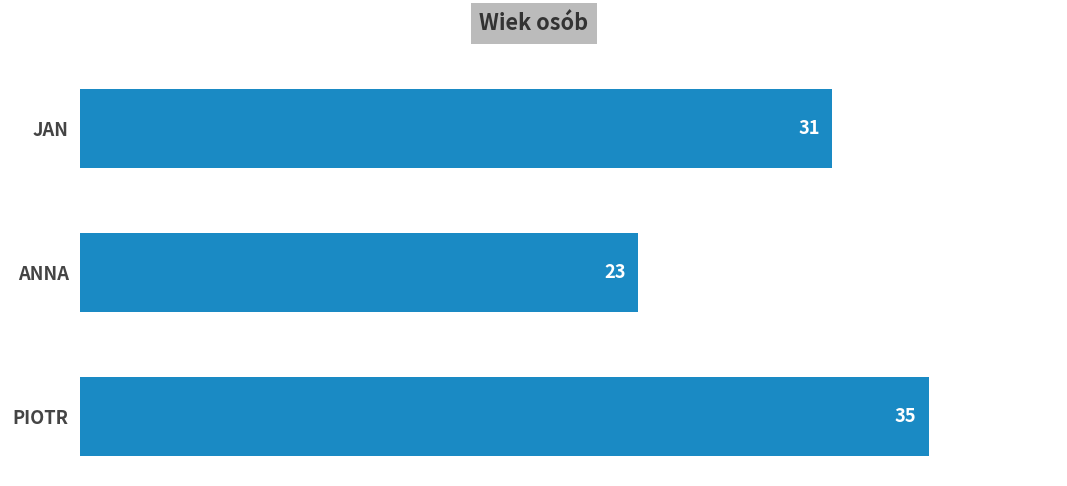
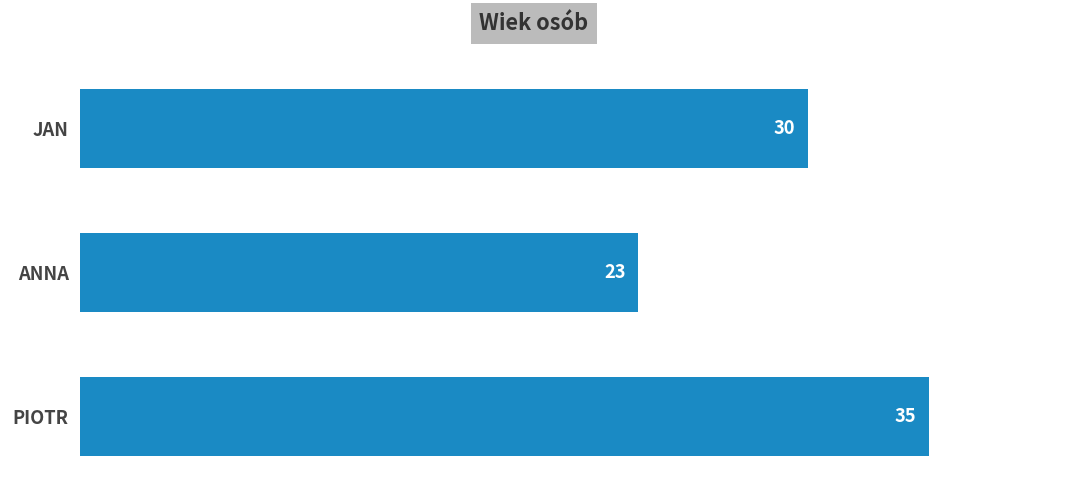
JAN: 31 -> 30
